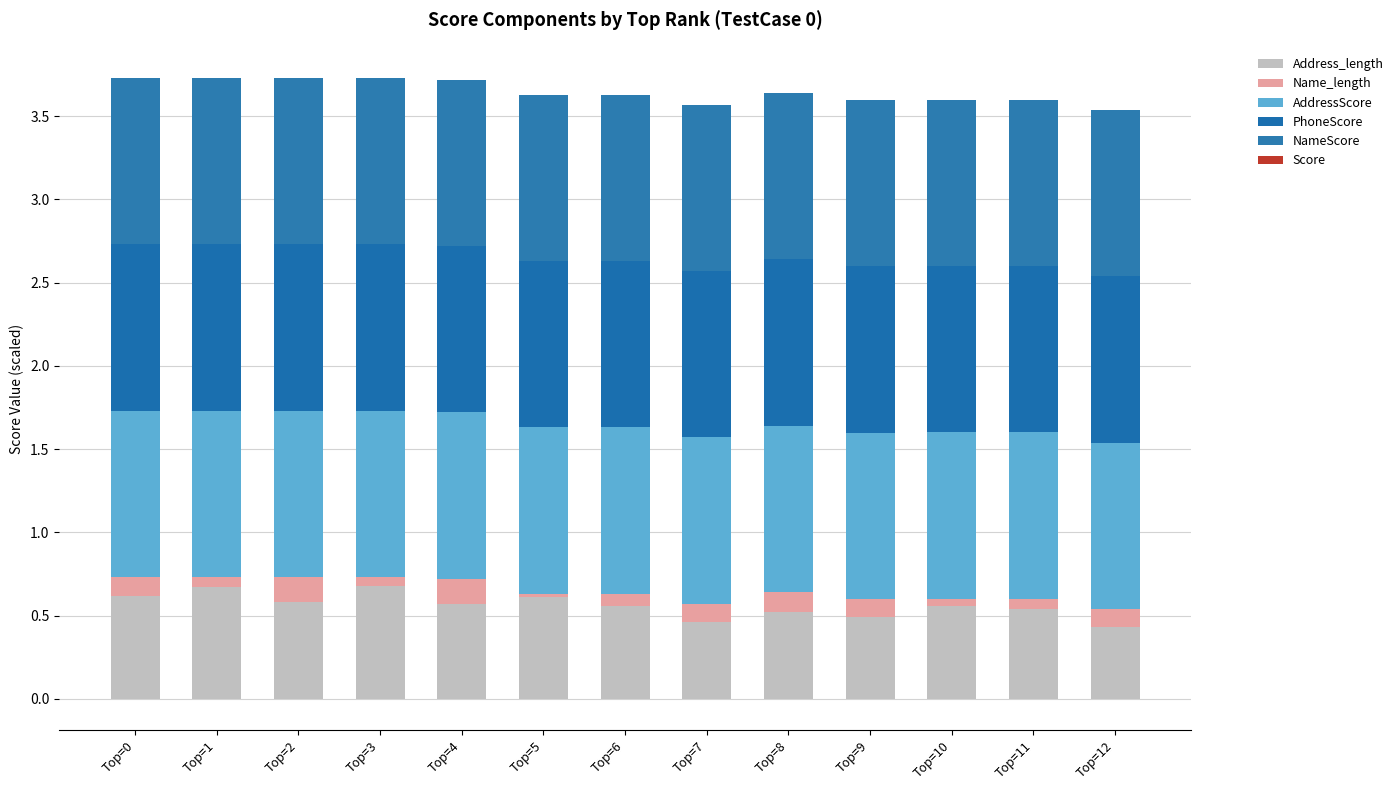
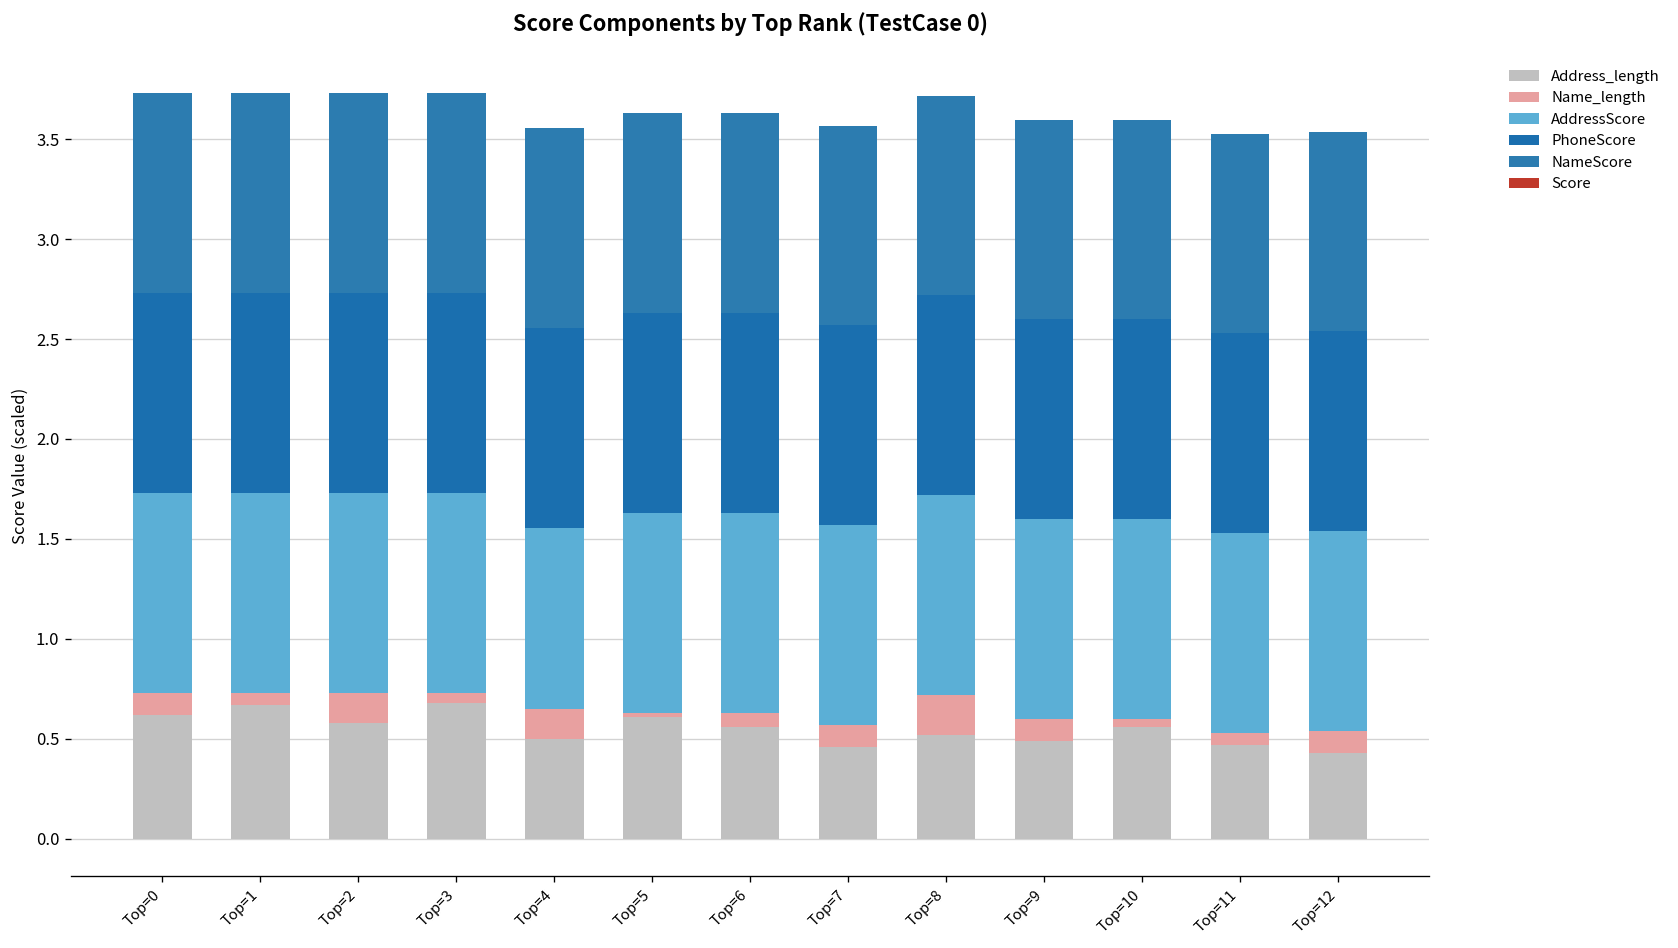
Address_length, Top=4: 0.57 -> 0.50
AddressScore, Top=4: 1.00 -> 0.91
Name_length, Top=8: 0.12 -> 0.20
Address_length, Top=11: 0.54 -> 0.47
